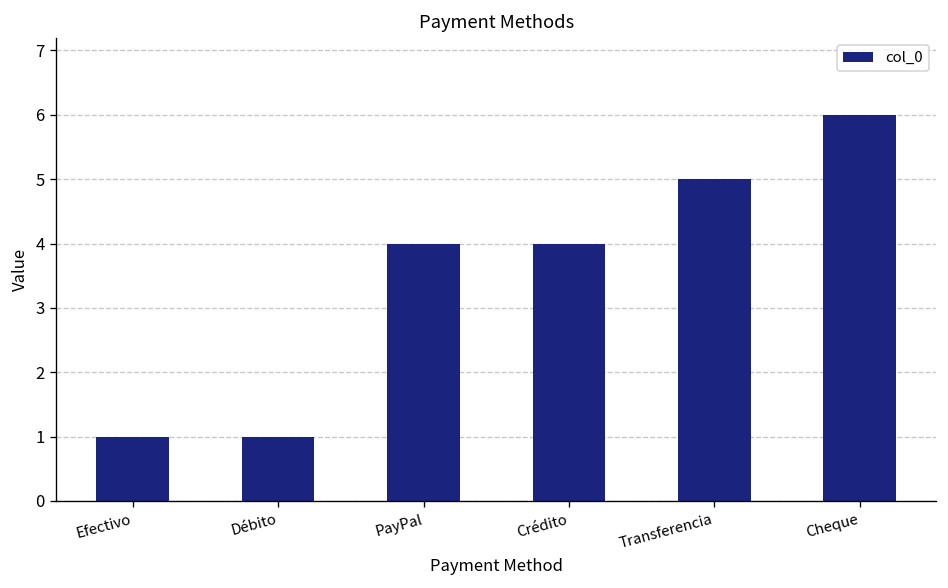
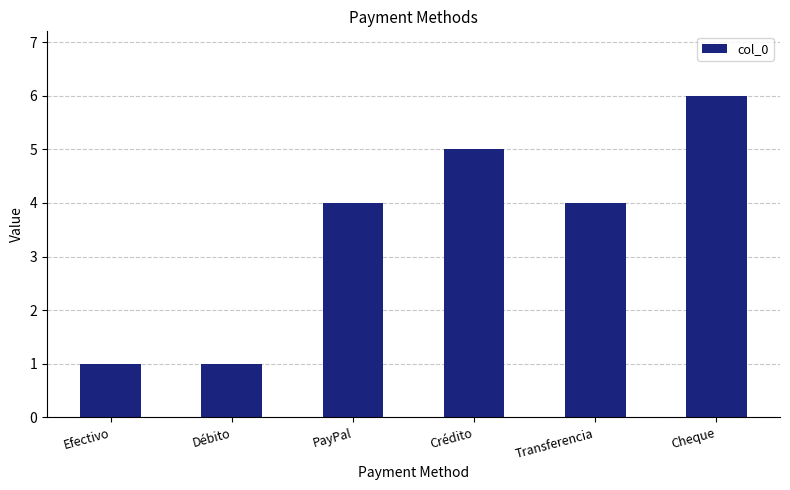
Crédito: 4 -> 5
Transferencia: 5 -> 4
